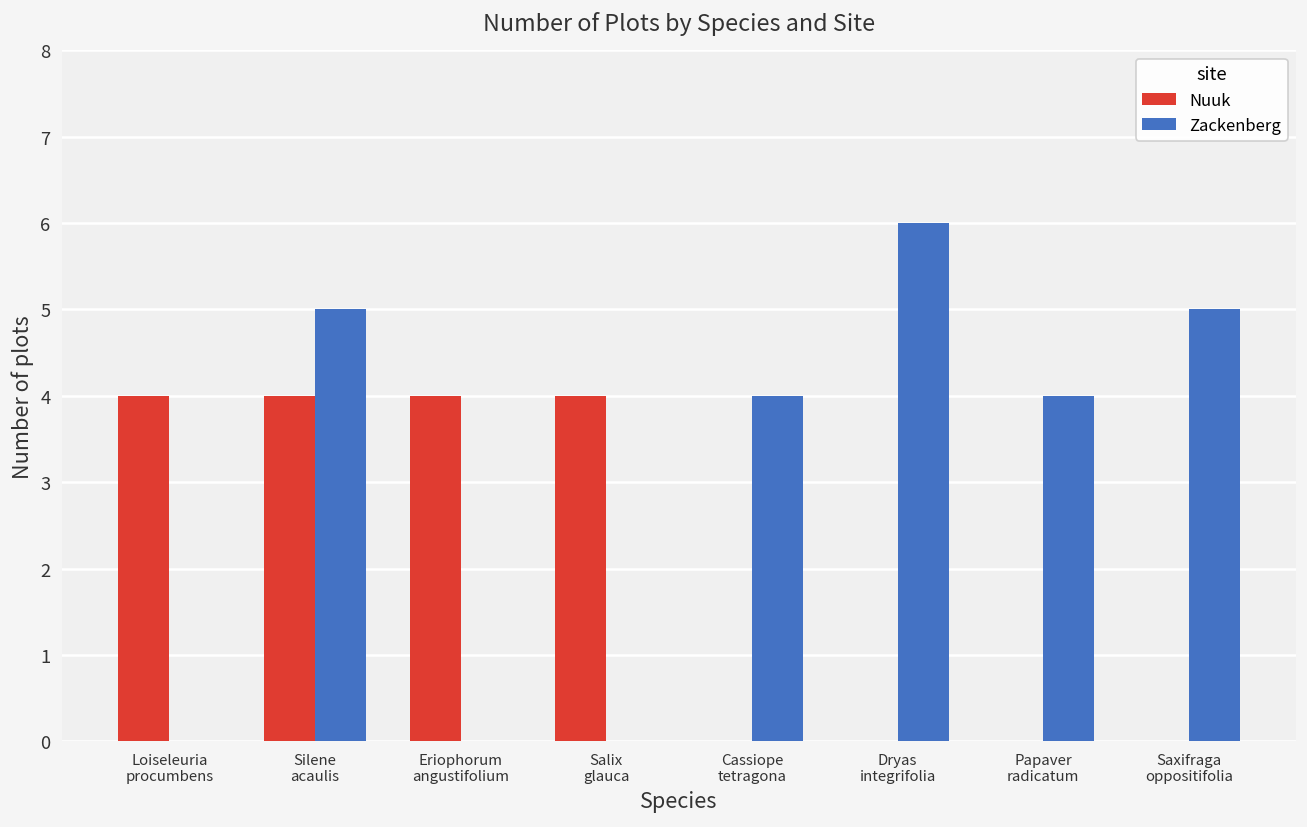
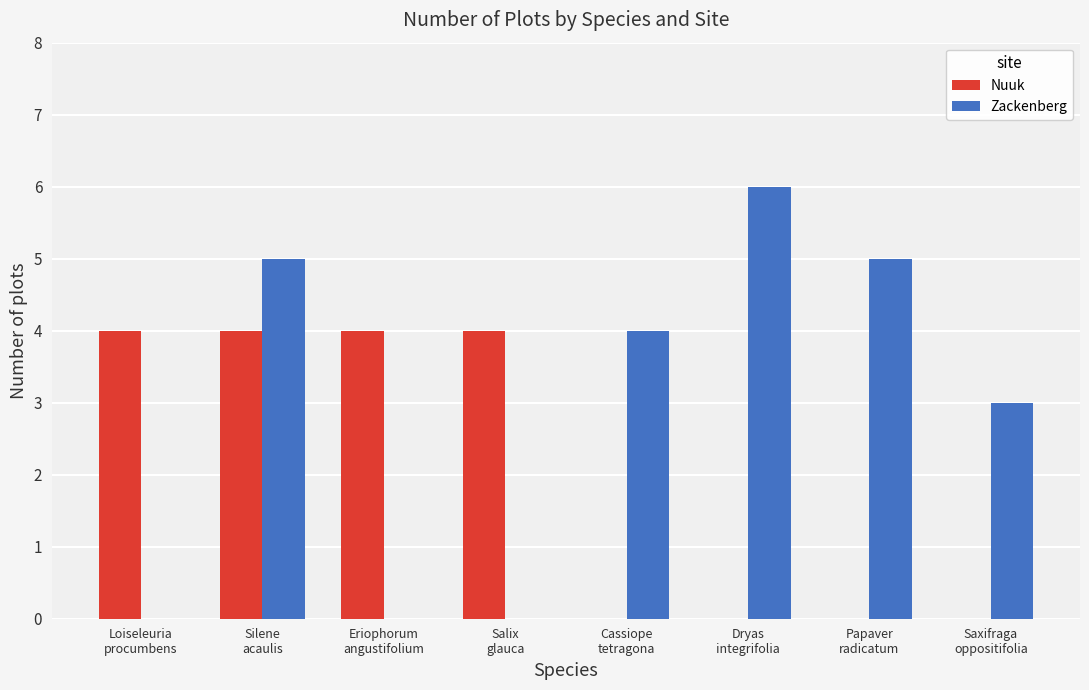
Zackenberg, Papaver radicatum: 4 -> 5
Zackenberg, Saxifraga oppositifolia: 5 -> 3
